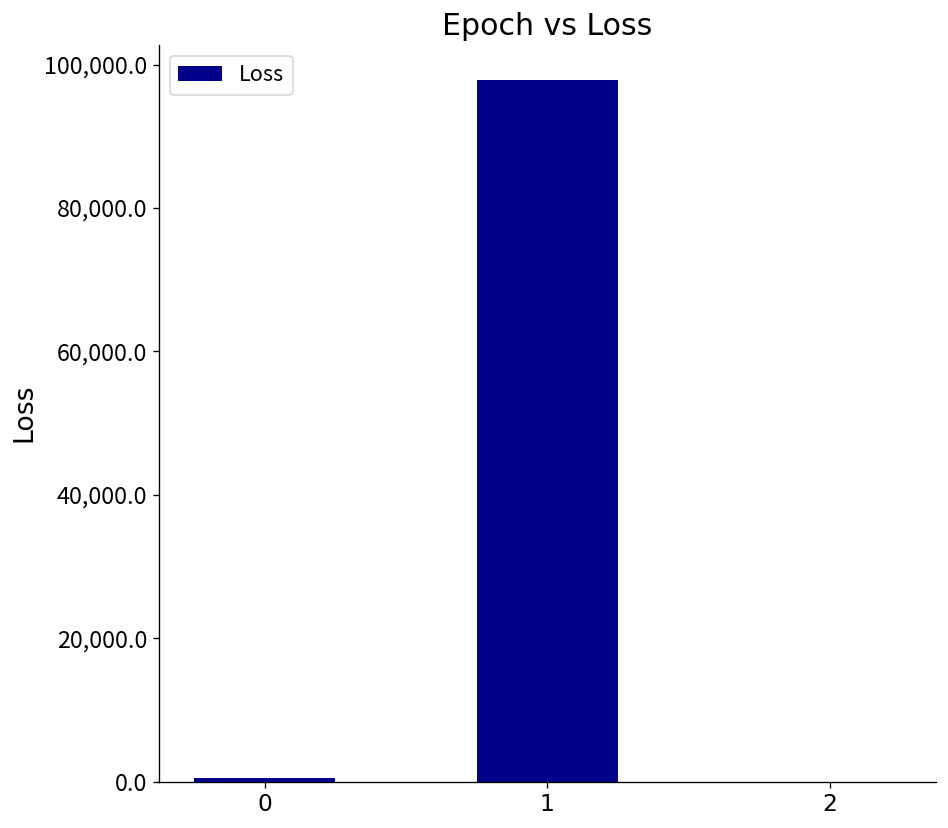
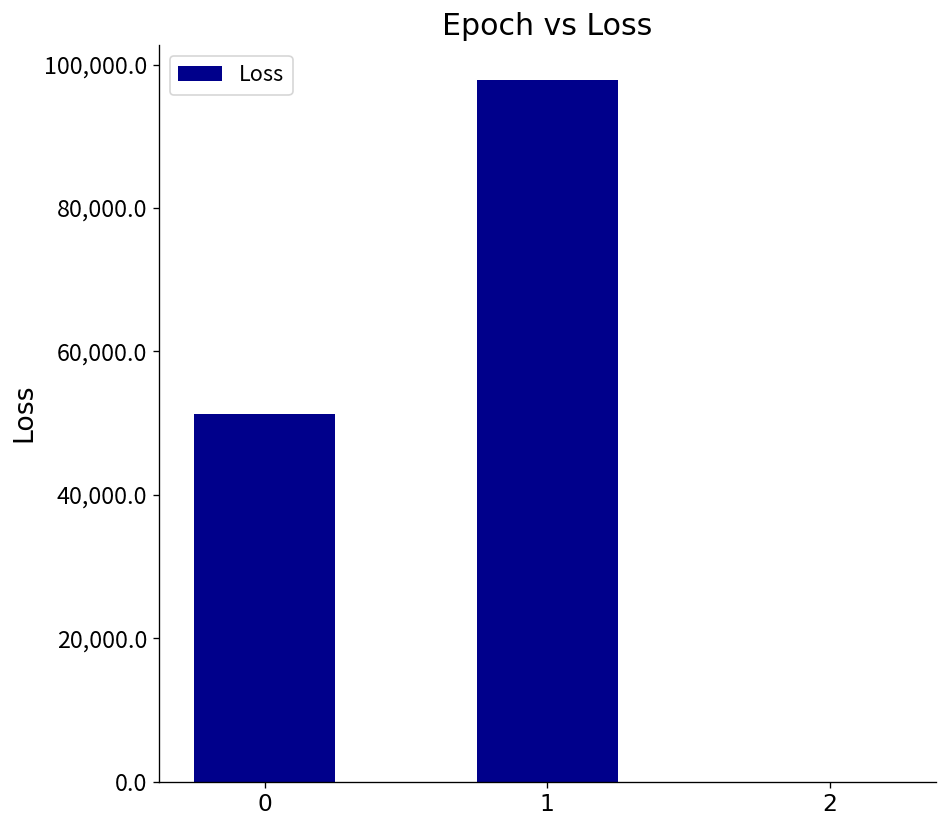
0: 0 -> 51,000
